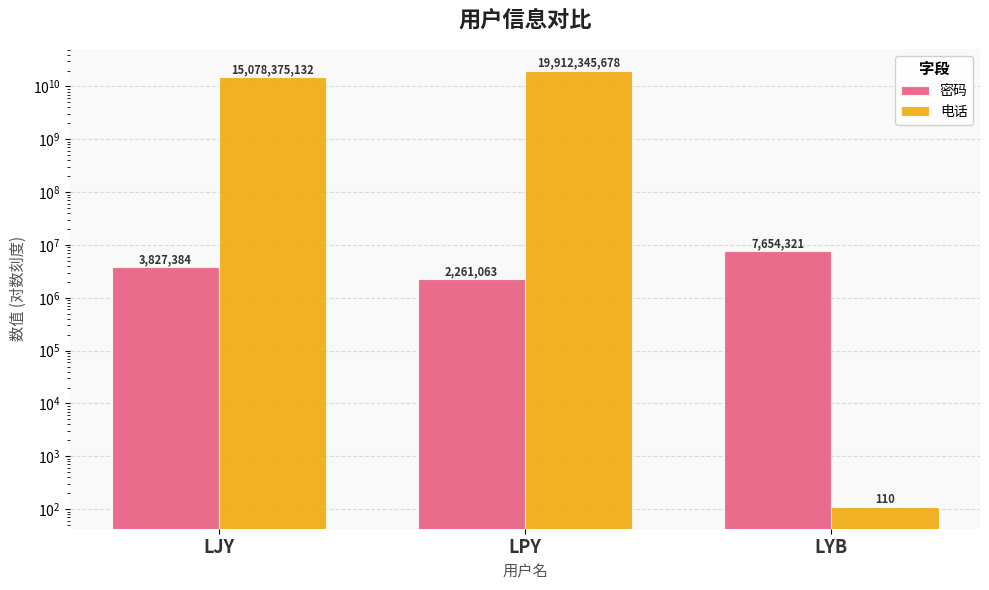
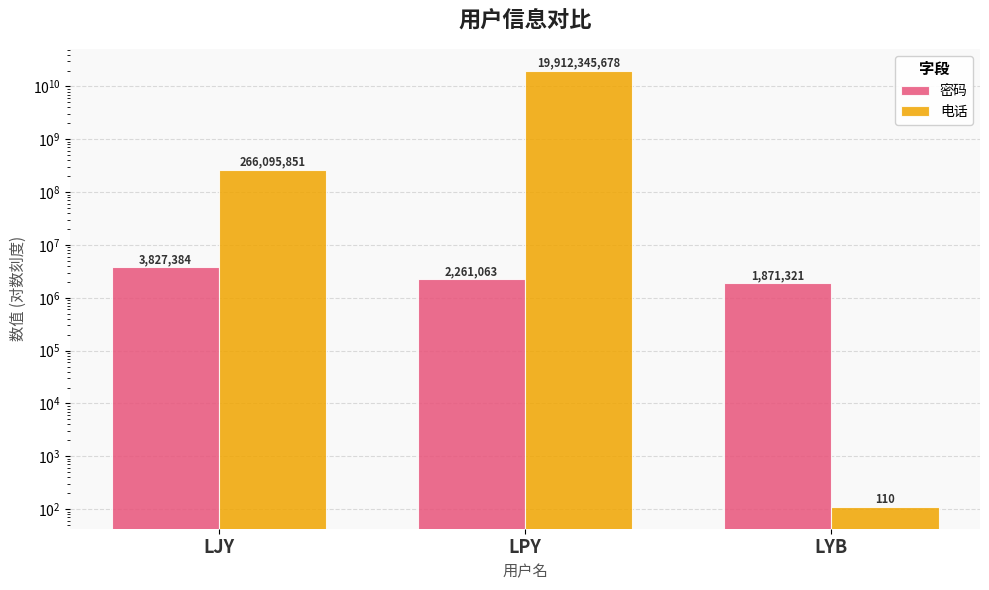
电话, LJY: 15,078,375,132 -> 266,095,851
密码, LYB: 7,654,321 -> 1,871,321
